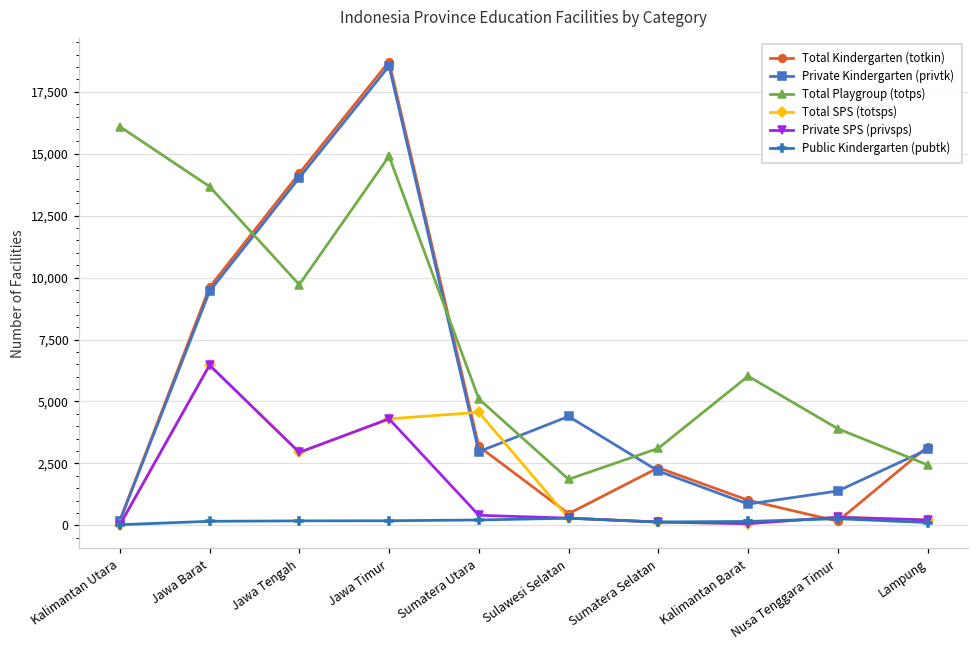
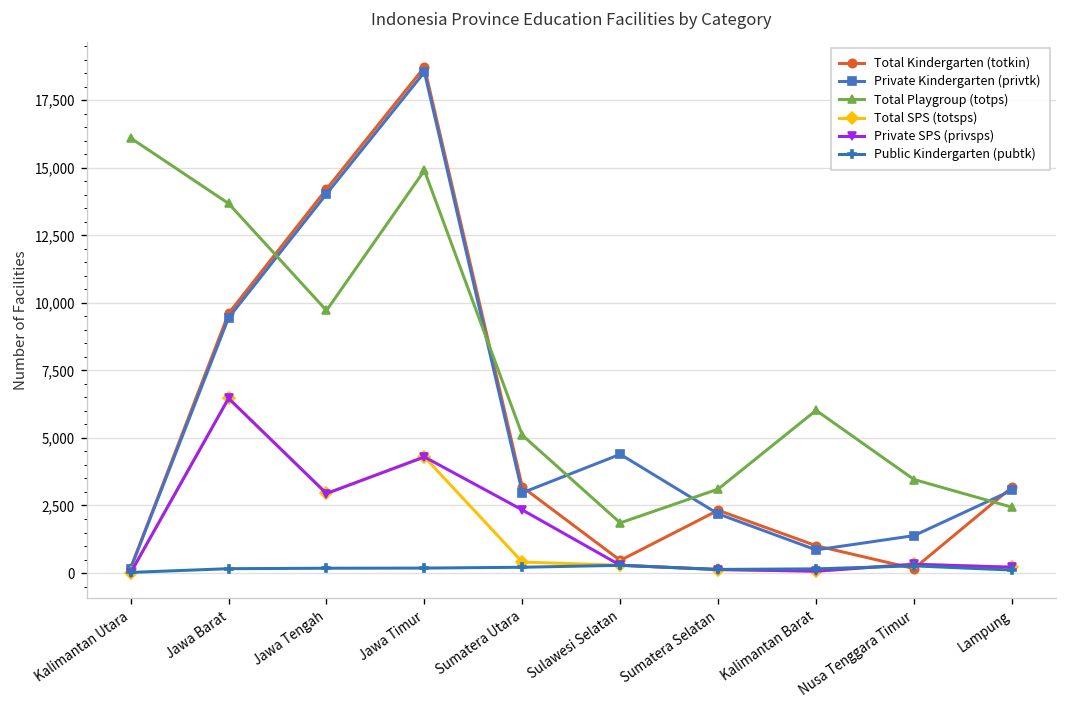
Total SPS (totsps), Sumatera Utara: 4,600 -> 400
Private SPS (privsps), Sumatera Utara: 400 -> 2,300
Total Playgroup (totps), Nusa Tenggara Timur: 3,900 -> 3,500
